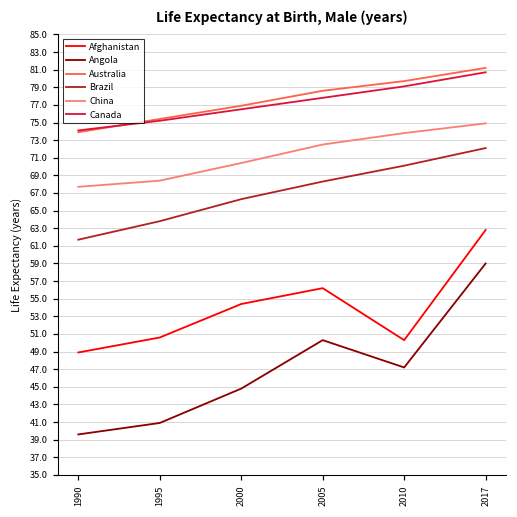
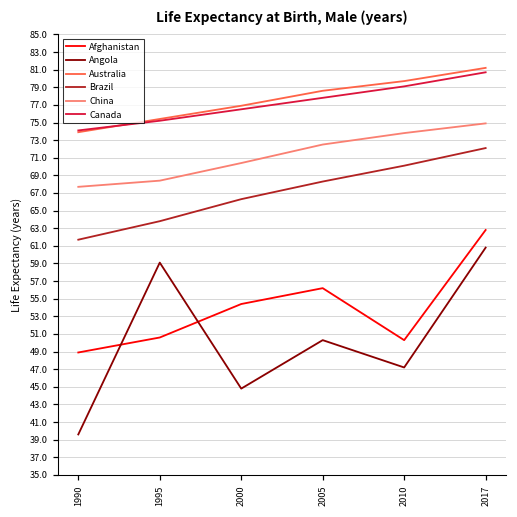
Angola, 1995: 41 -> 59
Angola, 2017: 59 -> 61
